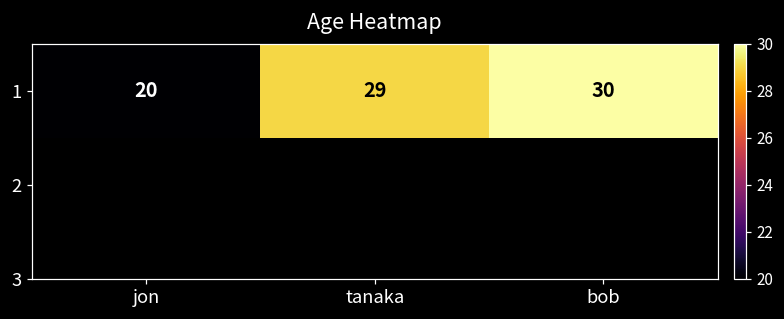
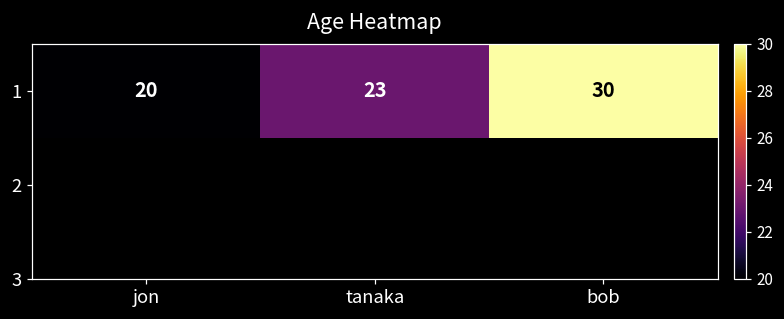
1, tanaka: 29 -> 23
